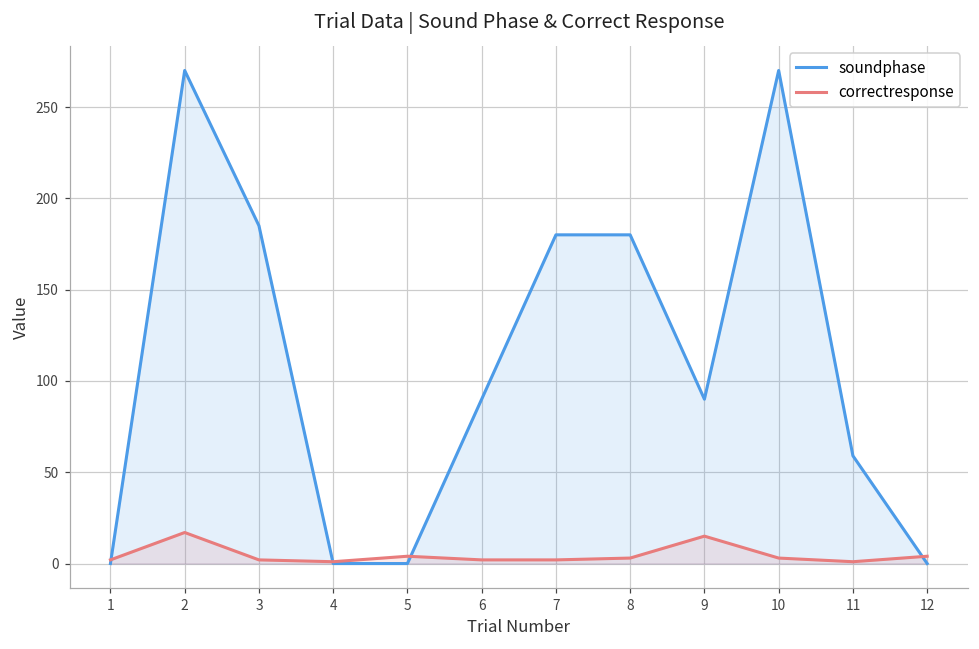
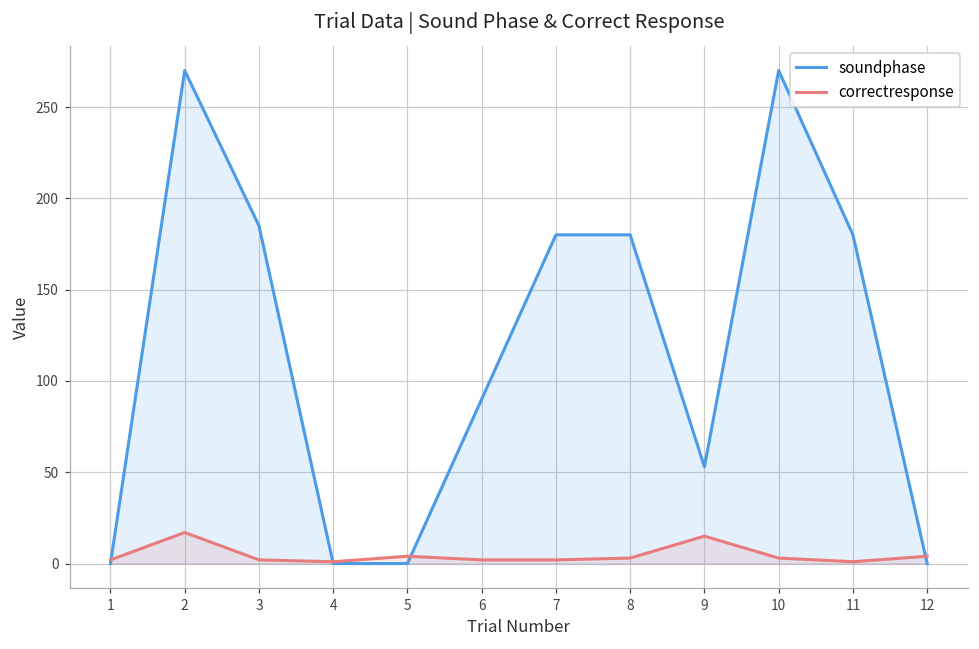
soundphase, 9: 90 -> 53
soundphase, 11: 59 -> 180
